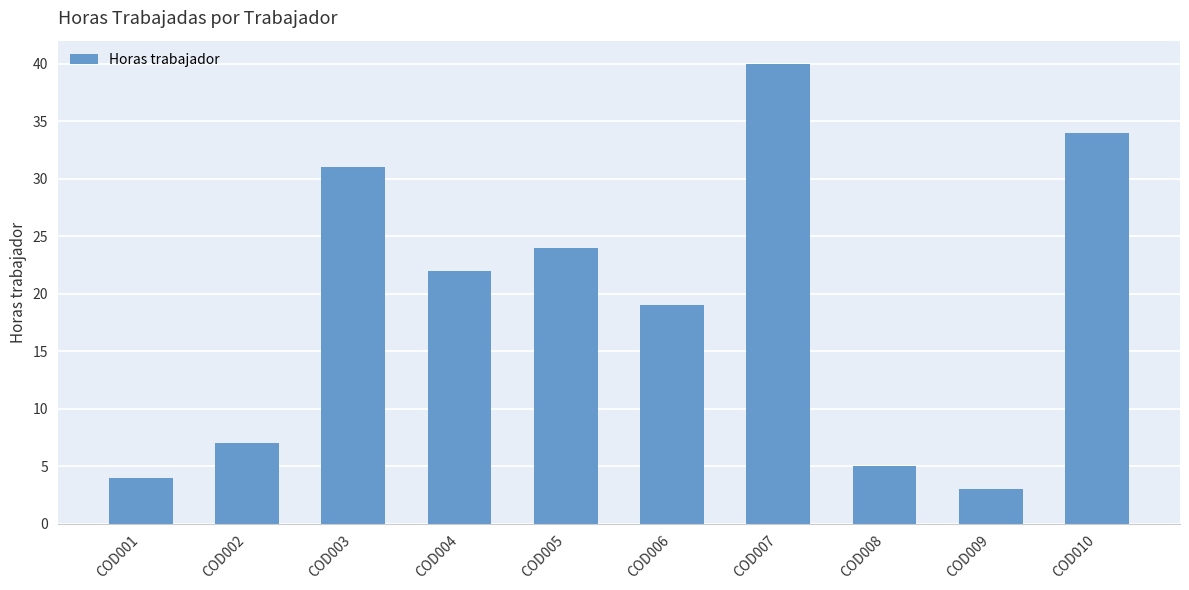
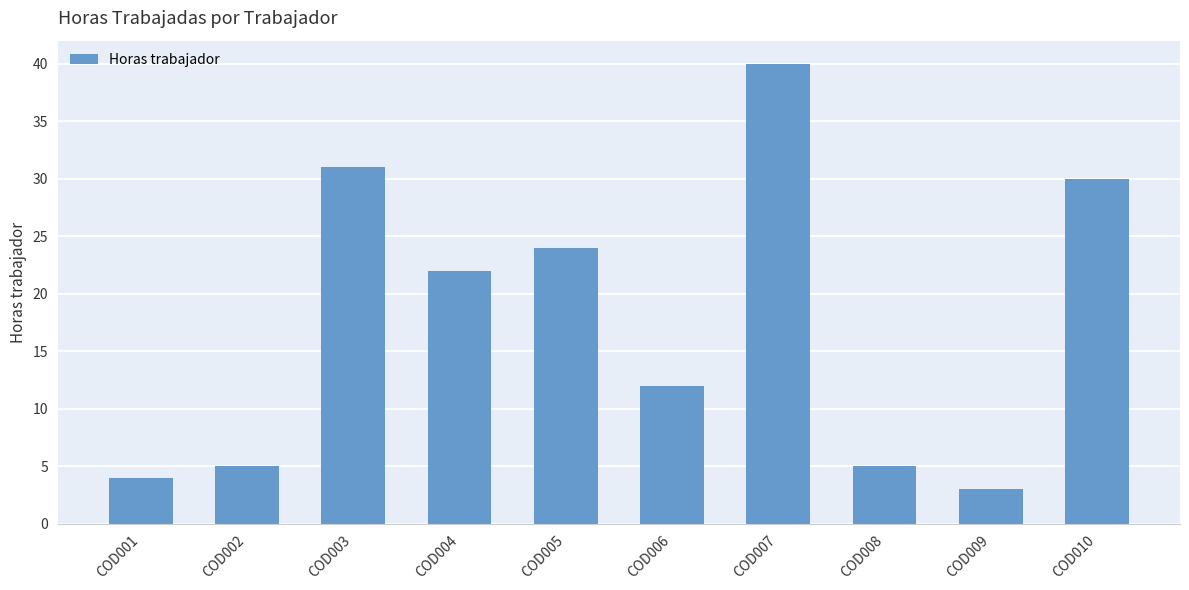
COD002: 7 -> 5
COD006: 19 -> 12
COD010: 34 -> 30
